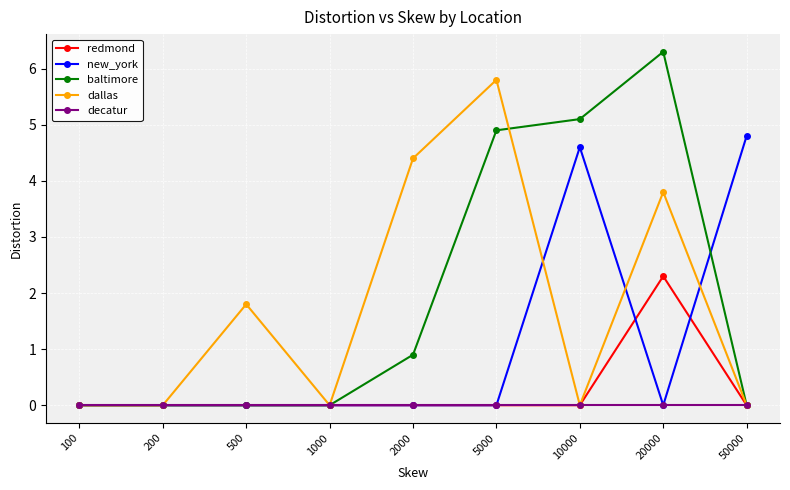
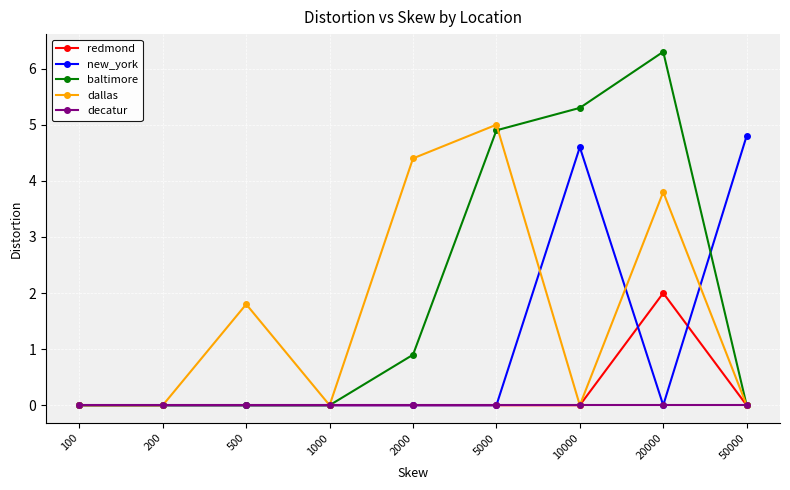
dallas, 5000: 5.8 -> 5.0
baltimore, 10000: 5.1 -> 5.3
redmond, 20000: 2.3 -> 2.0
